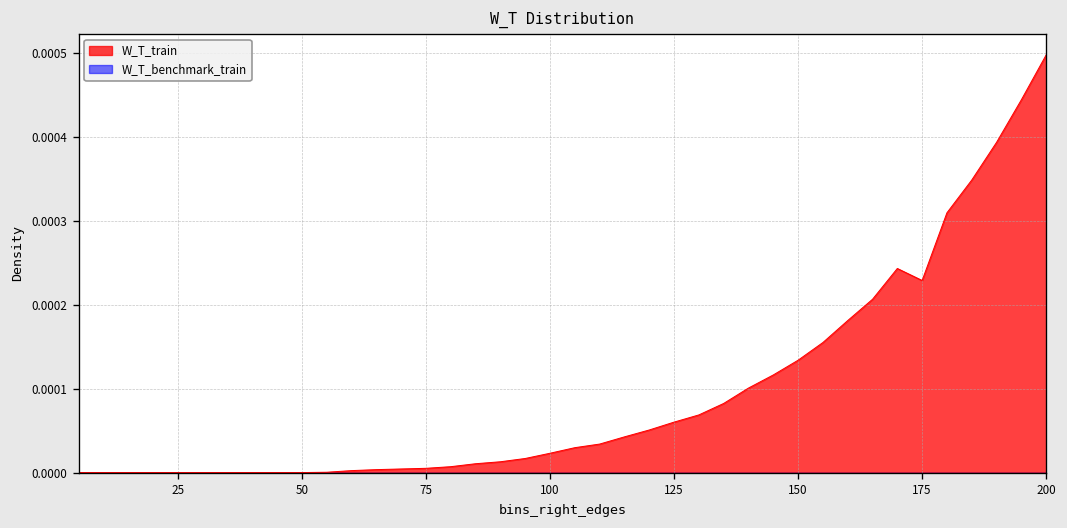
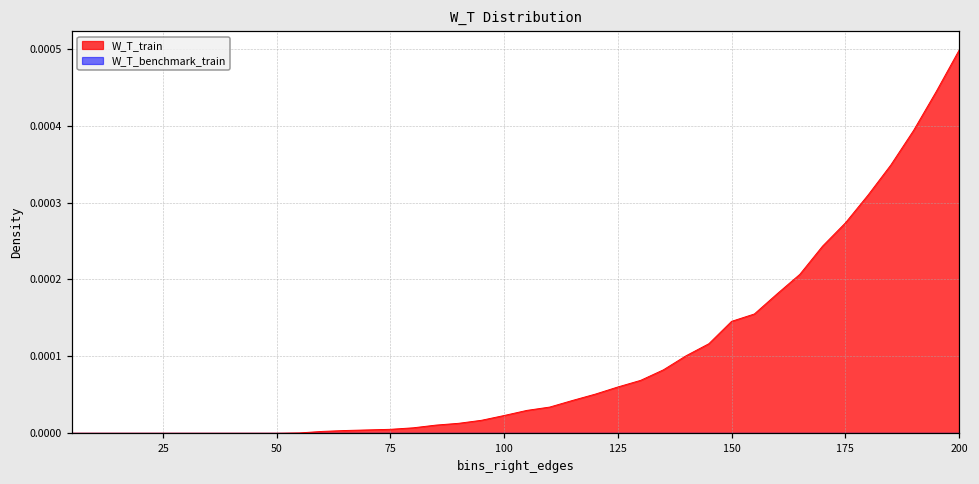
W_T_train, 150: 0.00013 -> 0.00015
W_T_train, 175: 0.00023 -> 0.00027
